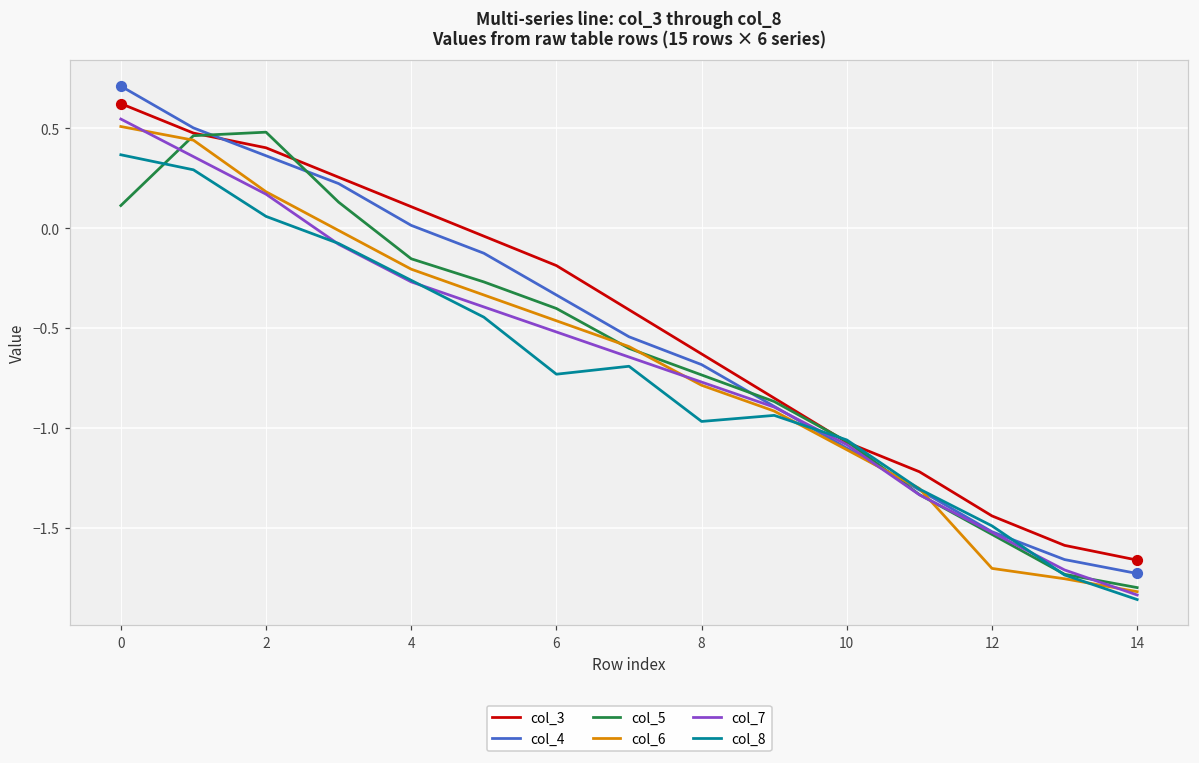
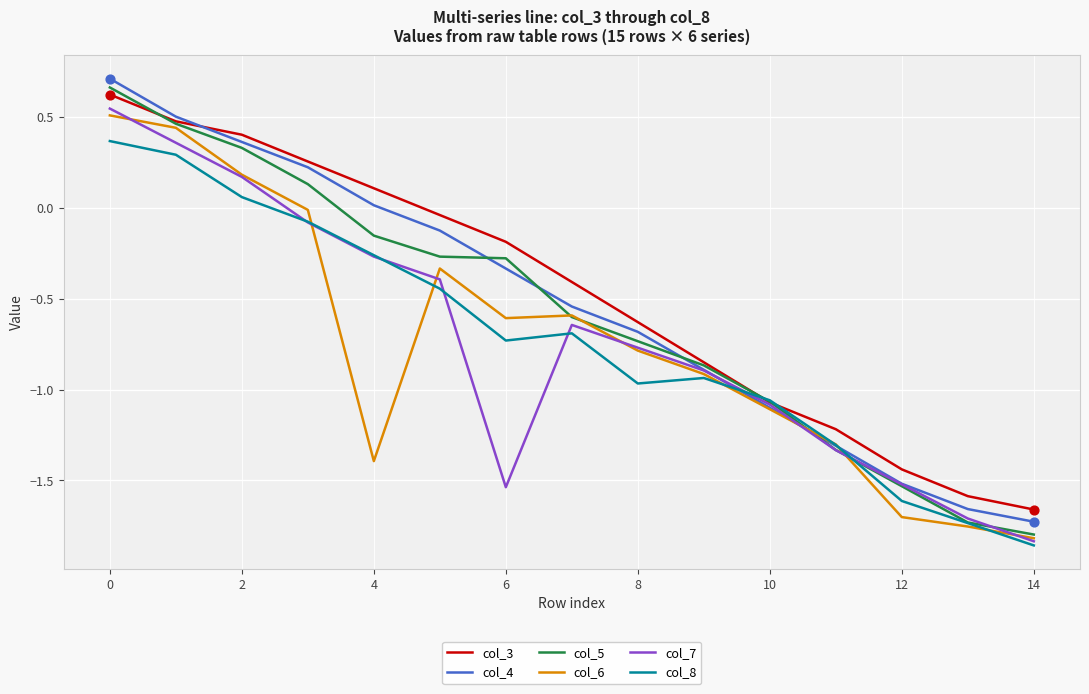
col_5, 0: 0.11 -> 0.66
col_5, 2: 0.48 -> 0.33
col_6, 4: -0.20 -> -1.39
col_5, 6: -0.40 -> -0.28
col_6, 6: -0.46 -> -0.61
col_7, 6: -0.52 -> -1.54
col_8, 12: -1.49 -> -1.61
